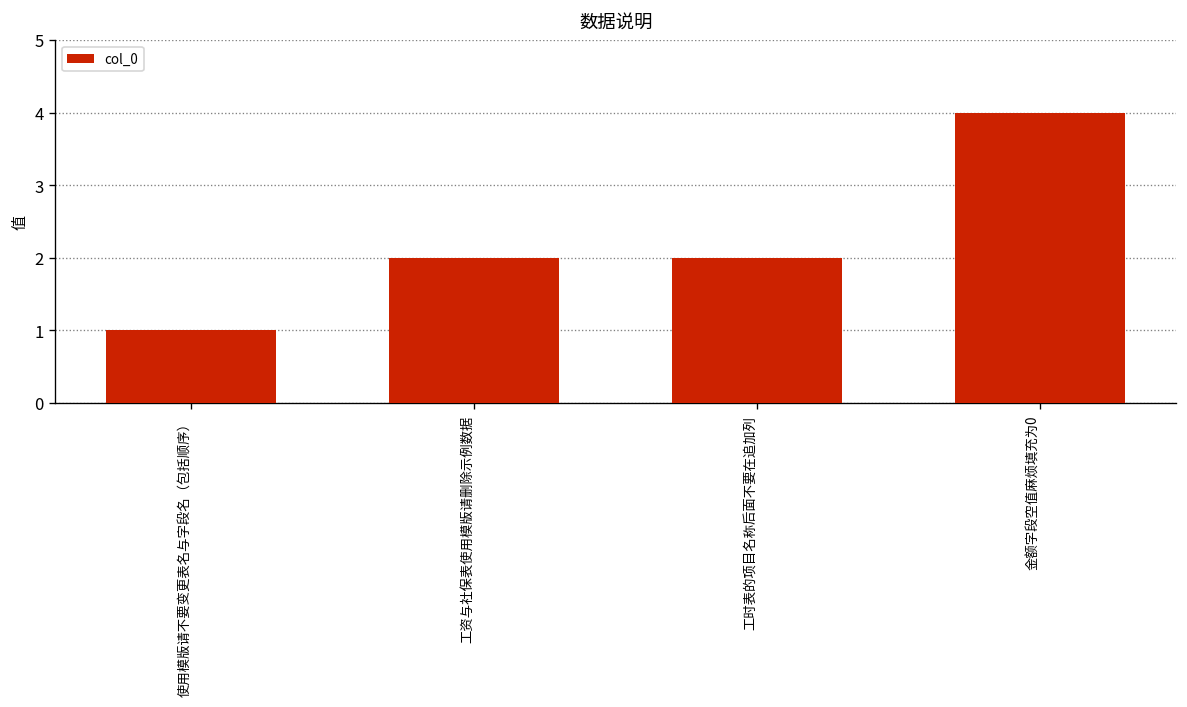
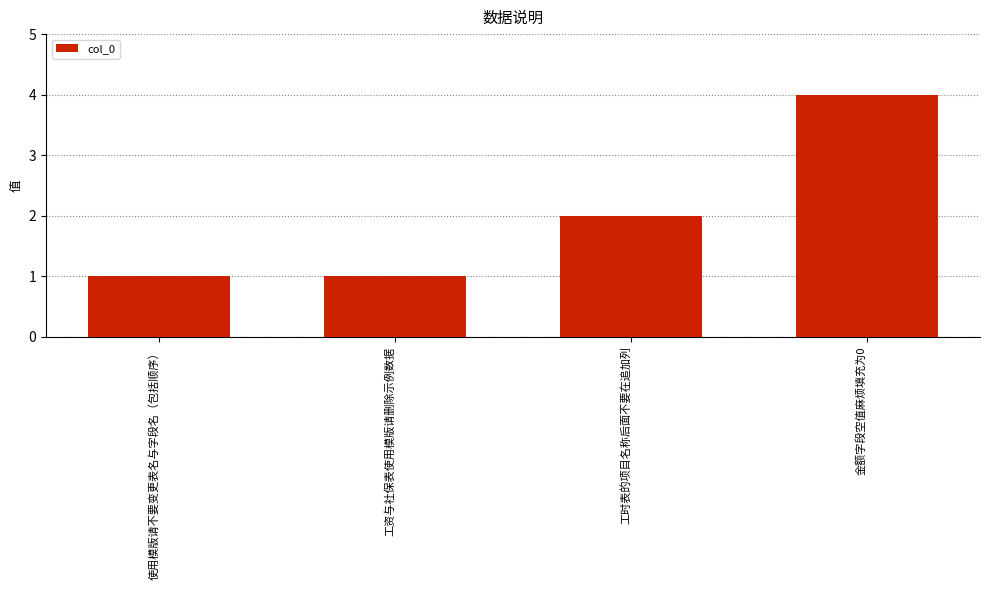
工资与社保表使用模版请删除示例数据: 2 -> 1
